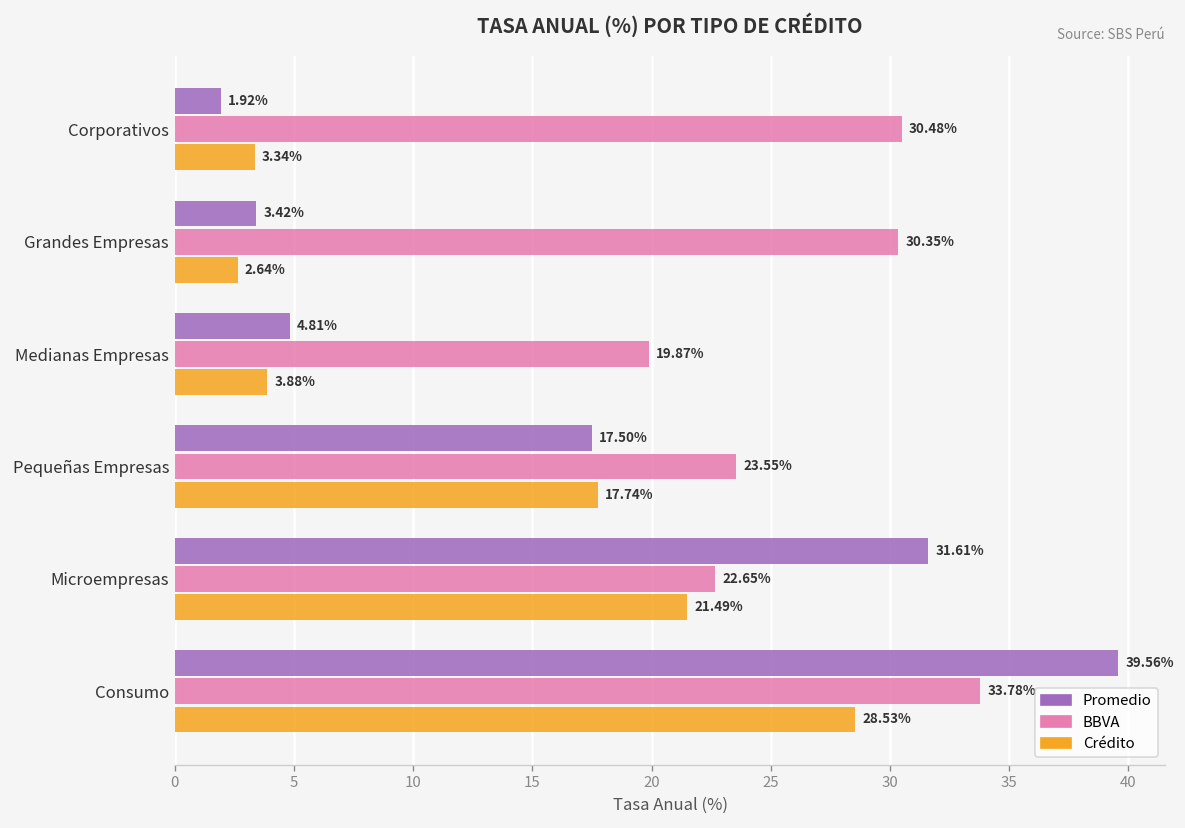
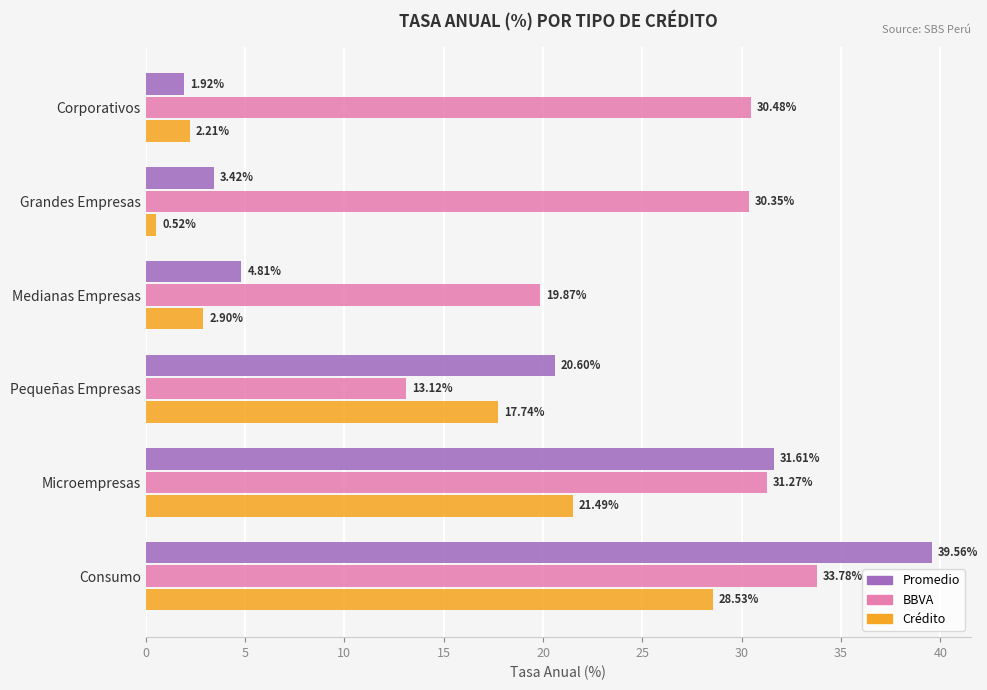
Crédito, Corporativos: 3.34% -> 2.21%
Crédito, Grandes Empresas: 2.64% -> 0.52%
Crédito, Medianas Empresas: 3.88% -> 2.90%
Promedio, Pequeñas Empresas: 17.50% -> 20.60%
BBVA, Pequeñas Empresas: 23.55% -> 13.12%
BBVA, Microempresas: 22.65% -> 31.27%
